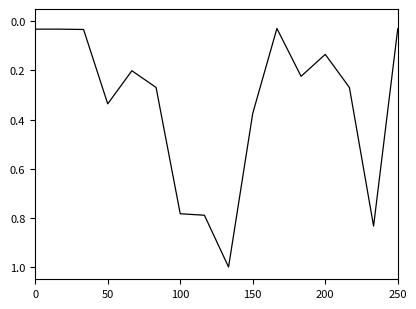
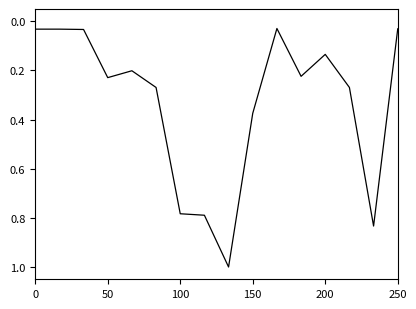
50: 0.34 -> 0.23
